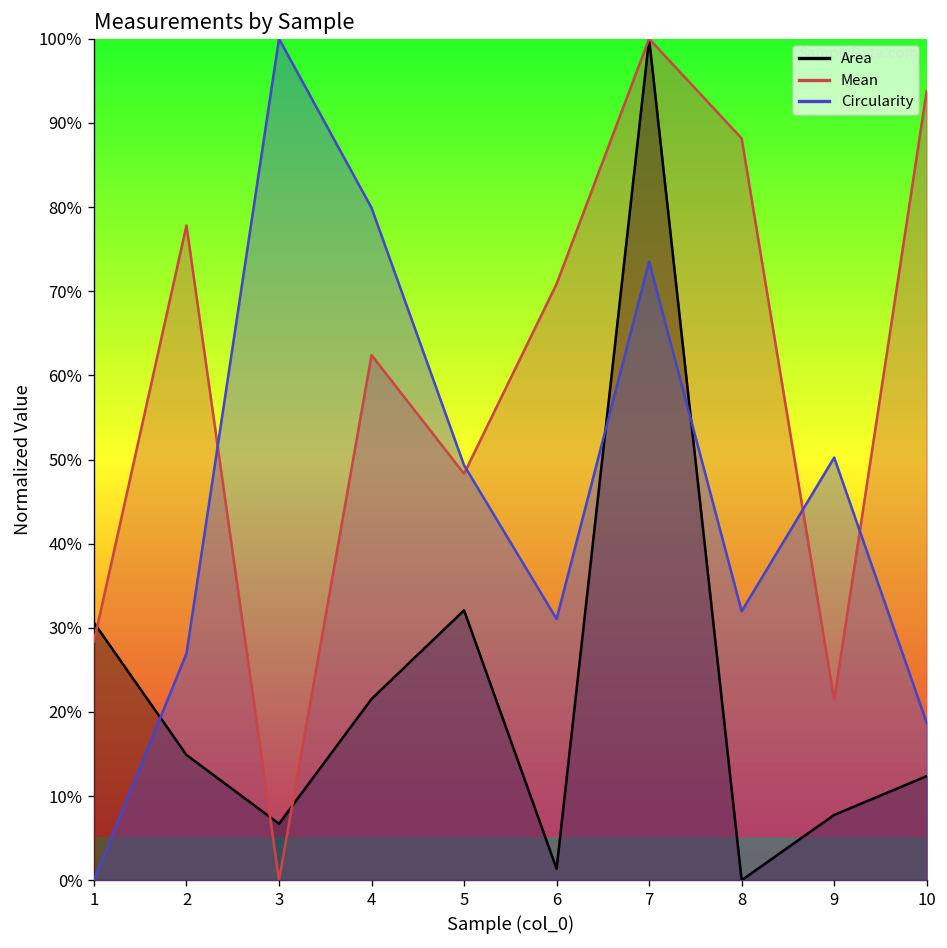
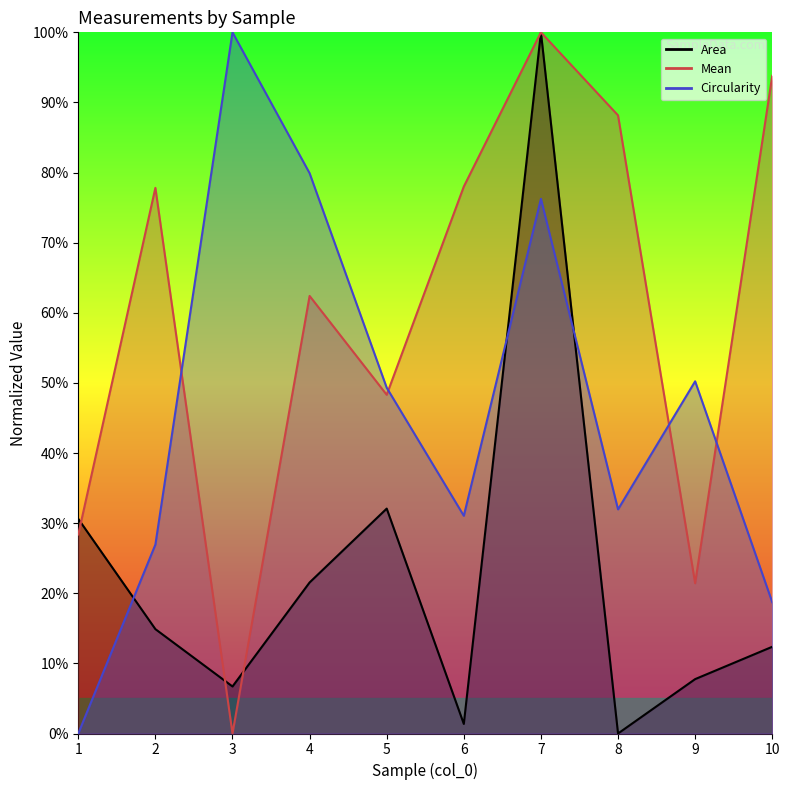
Mean, 6: 71% -> 78%
Circularity, 7: 74% -> 76%
